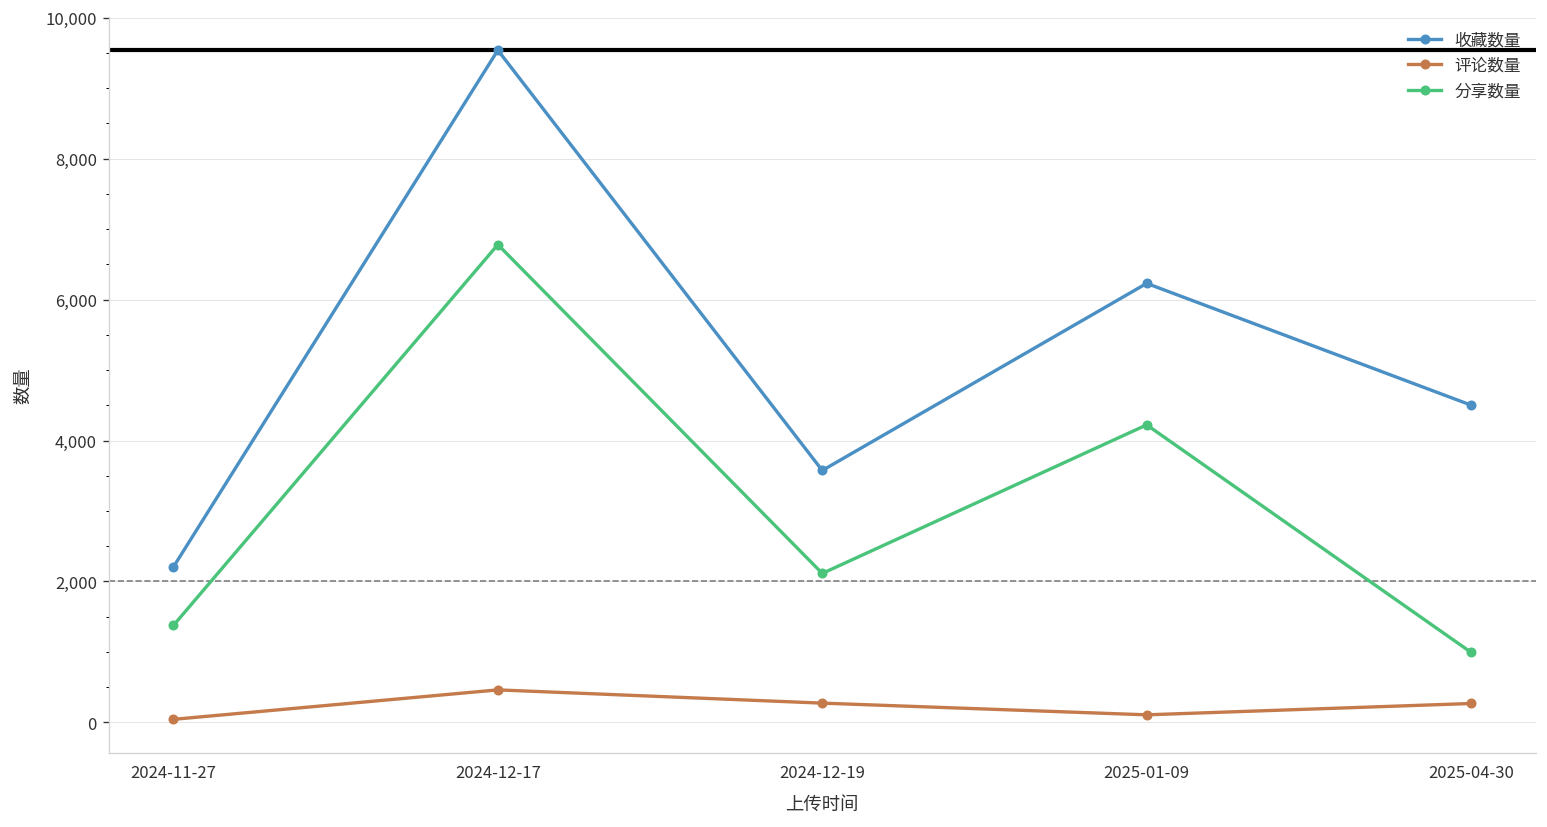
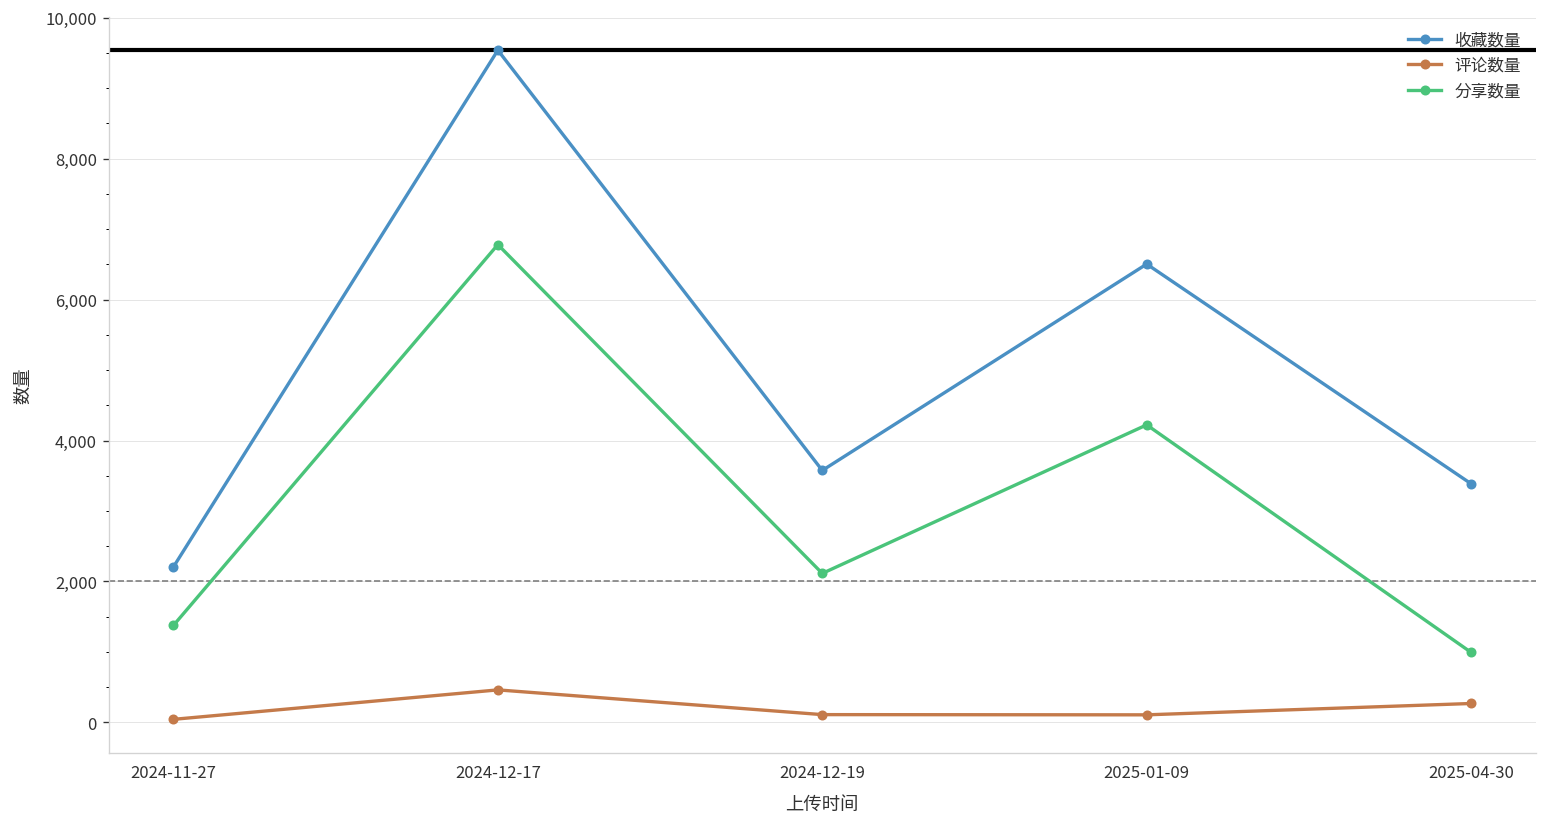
评论数量, 2024-12-19: 300 -> 100
收藏数量, 2025-01-09: 6,200 -> 6,500
收藏数量, 2025-04-30: 4,500 -> 3,400
